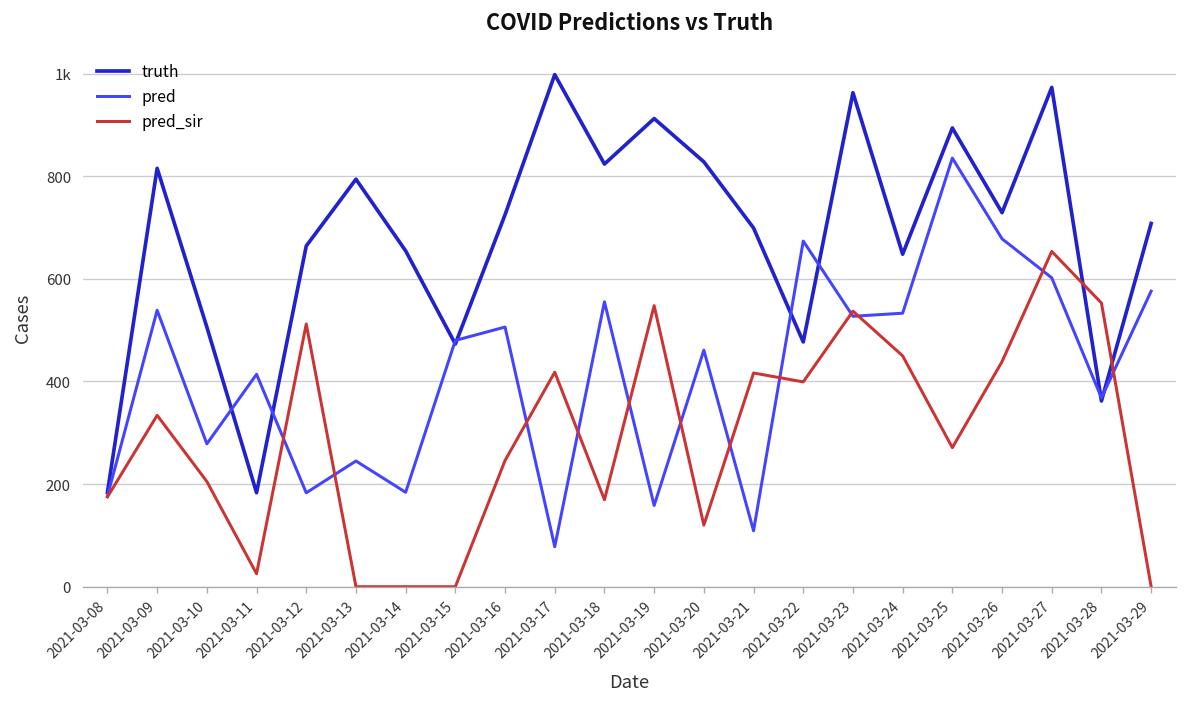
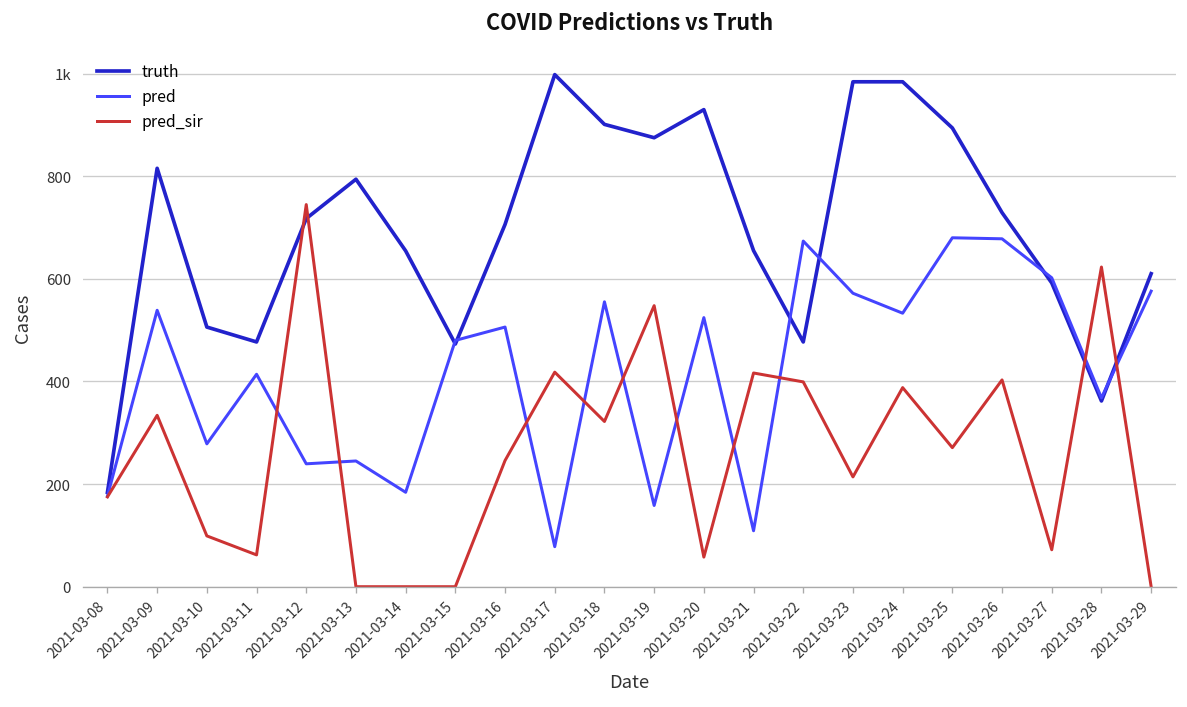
pred_sir, 2021-03-10: 210 -> 100
truth, 2021-03-11: 180 -> 480
pred_sir, 2021-03-11: 30 -> 60
truth, 2021-03-12: 660 -> 720
pred, 2021-03-12: 180 -> 240
pred_sir, 2021-03-12: 510 -> 740
truth, 2021-03-16: 720 -> 710
truth, 2021-03-18: 820 -> 900
pred_sir, 2021-03-18: 170 -> 320
truth, 2021-03-19: 910 -> 880
truth, 2021-03-20: 830 -> 930
pred, 2021-03-20: 460 -> 520
pred_sir, 2021-03-20: 120 -> 60
truth, 2021-03-21: 700 -> 660
truth, 2021-03-23: 960 -> 980
pred, 2021-03-23: 530 -> 570
pred_sir, 2021-03-23: 540 -> 210
truth, 2021-03-24: 650 -> 980
pred_sir, 2021-03-24: 450 -> 390
pred, 2021-03-25: 840 -> 680
pred_sir, 2021-03-26: 440 -> 400
truth, 2021-03-27: 970 -> 590
pred_sir, 2021-03-27: 650 -> 70
pred_sir, 2021-03-28: 550 -> 620
truth, 2021-03-29: 710 -> 610
